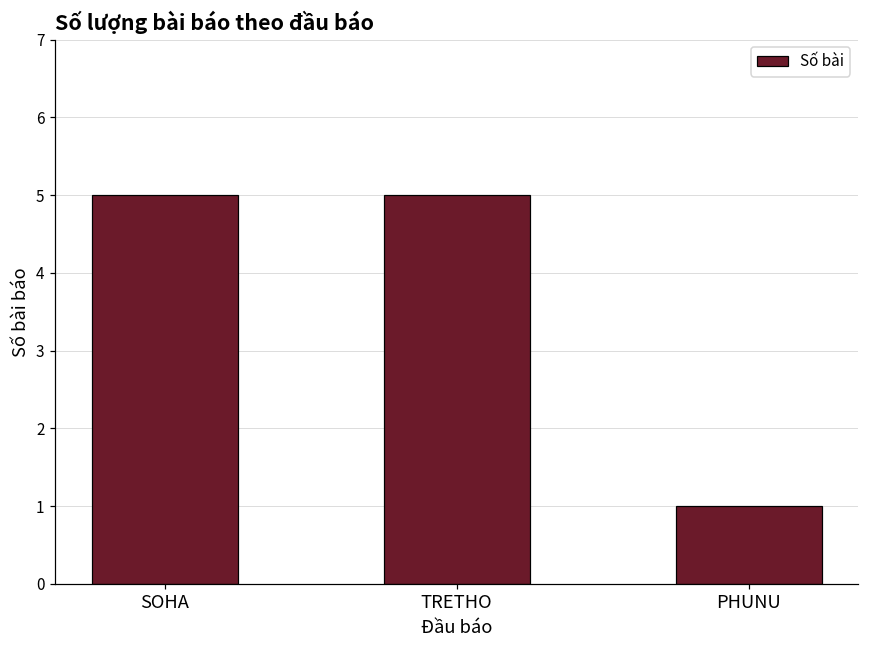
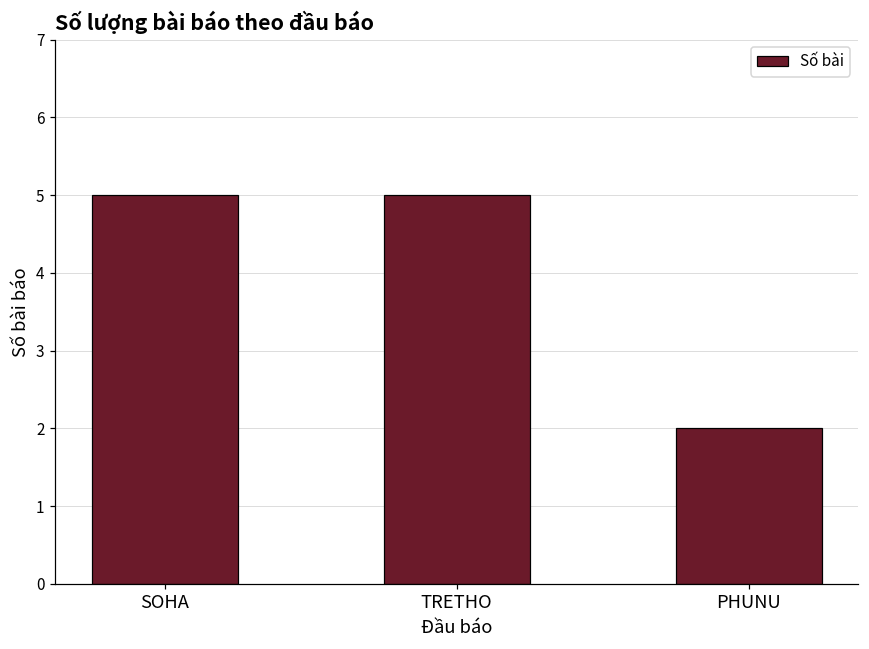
PHUNU: 1 -> 2
